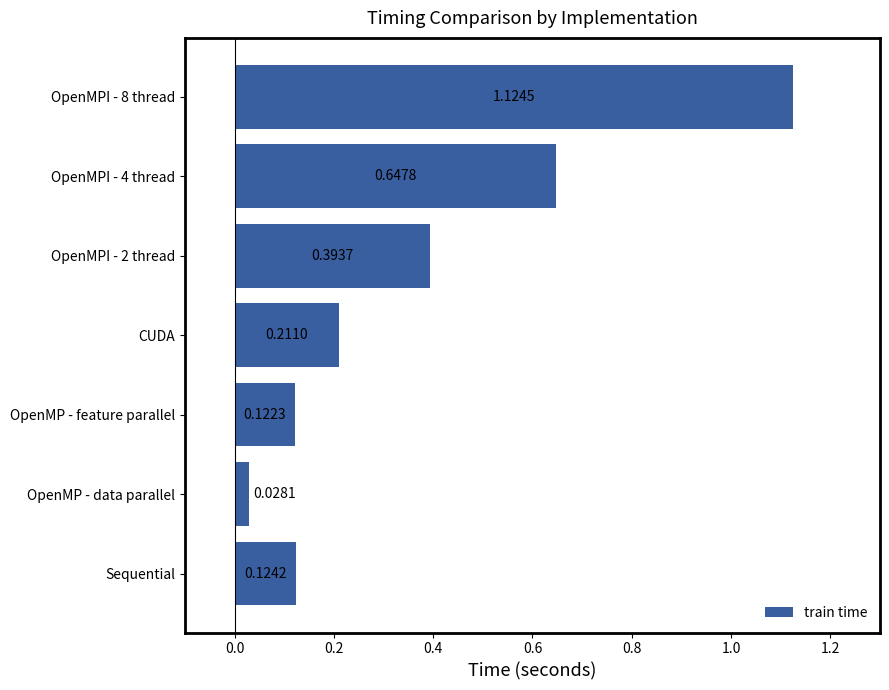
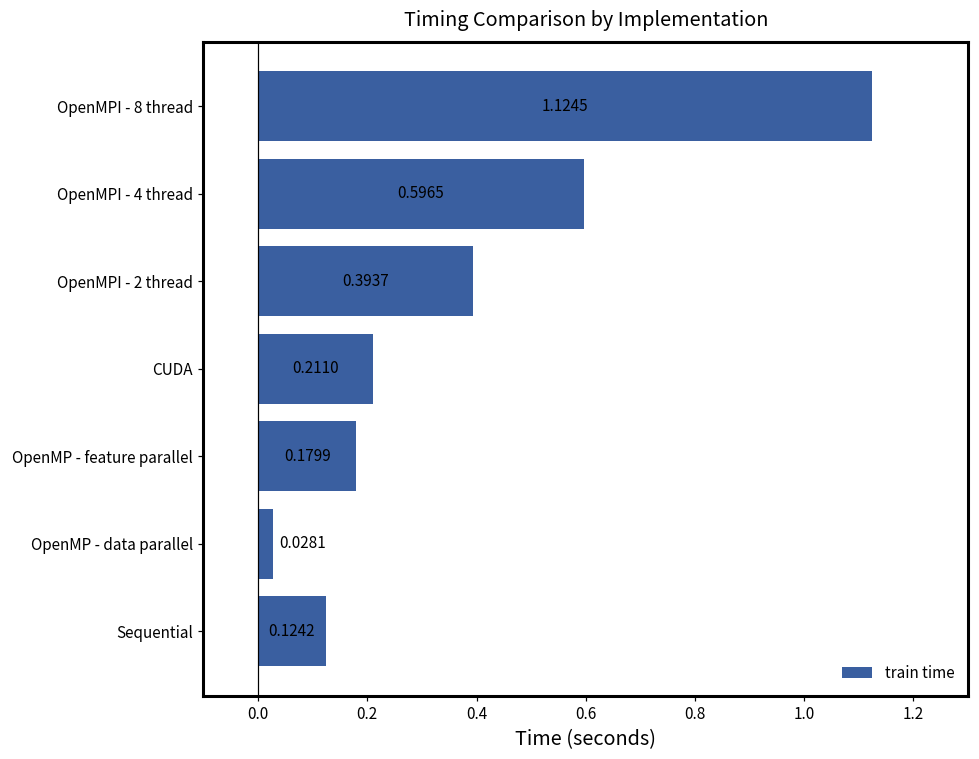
OpenMPI - 4 thread: 0.6478 -> 0.5965
OpenMP - feature parallel: 0.1223 -> 0.1799
